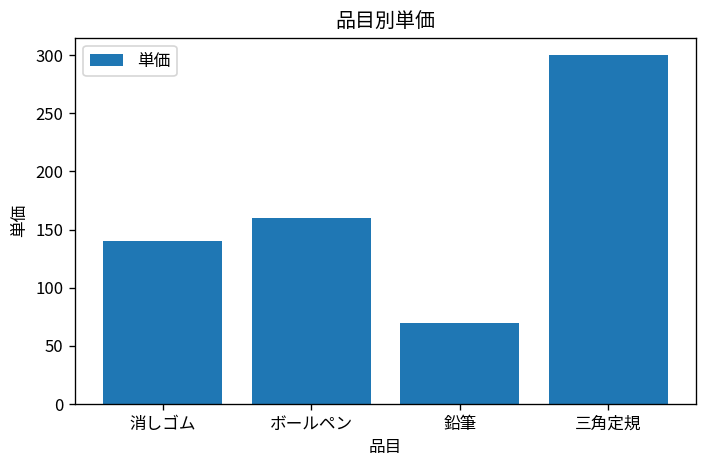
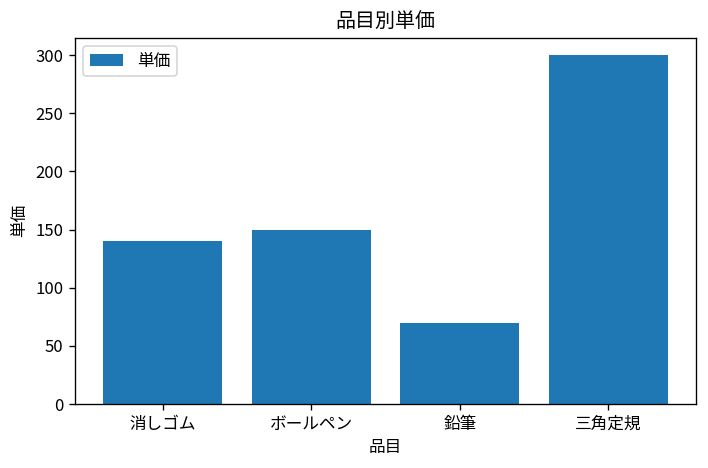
ボールペン: 160 -> 150
